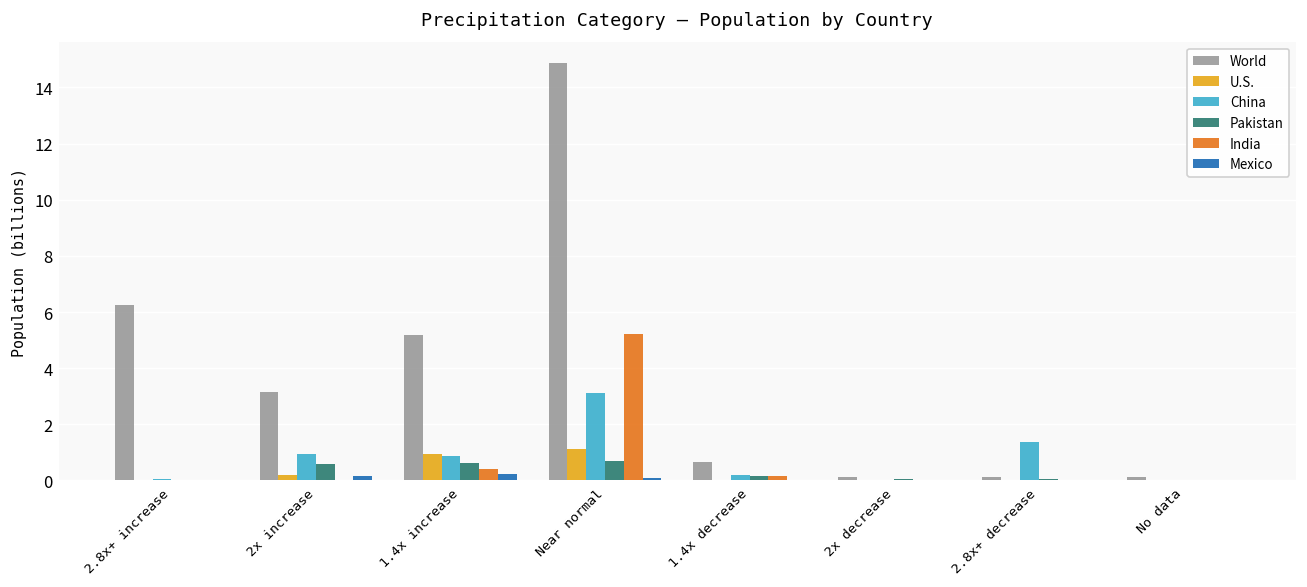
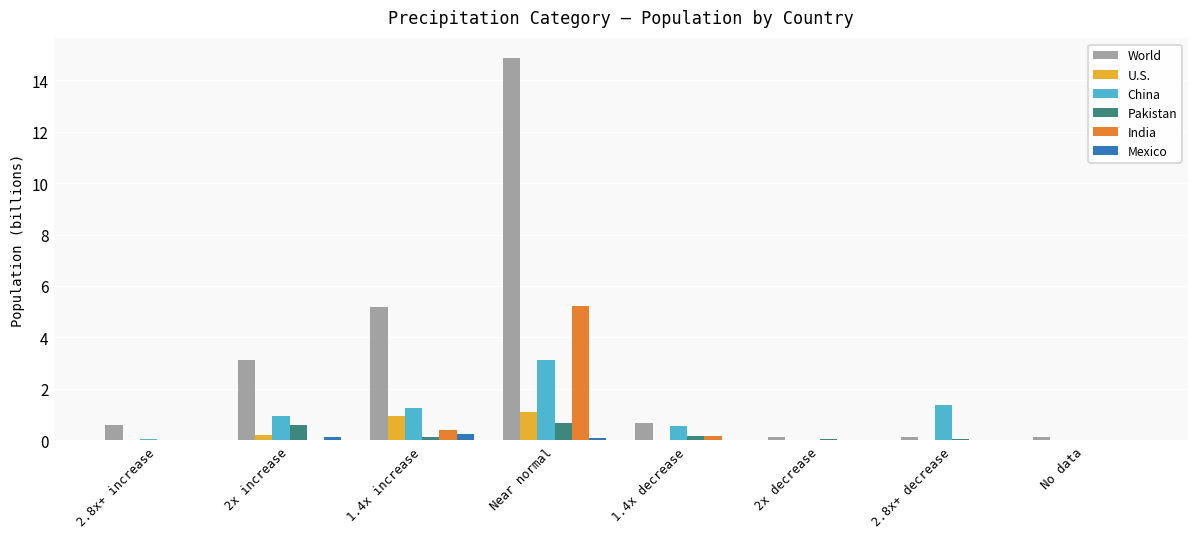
World, 2.8x+ increase: 6.3 -> 0.6
China, 1.4x increase: 0.9 -> 1.3
Pakistan, 1.4x increase: 0.6 -> 0.1
China, 1.4x decrease: 0.2 -> 0.6
